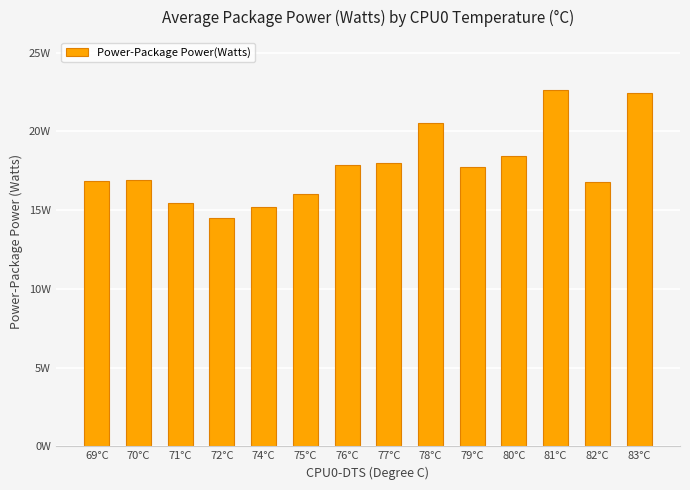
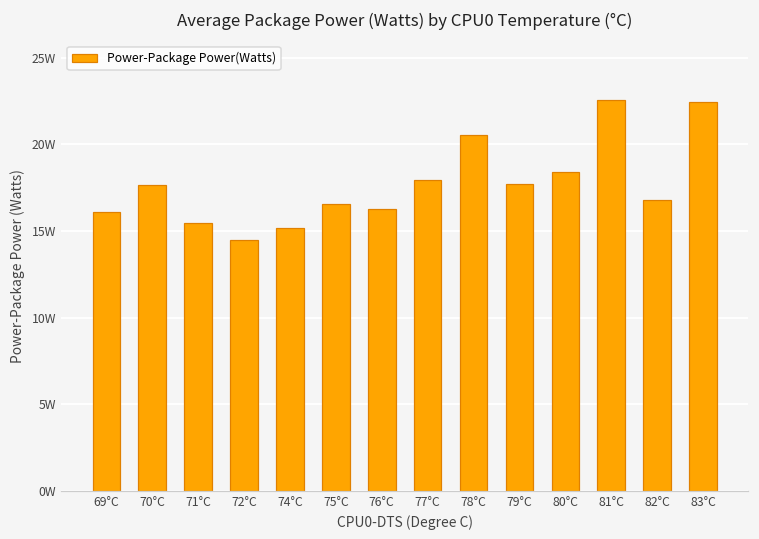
69°C: 16.8W -> 16.1W
70°C: 16.9W -> 17.6W
75°C: 16.0W -> 16.5W
76°C: 17.8W -> 16.2W
